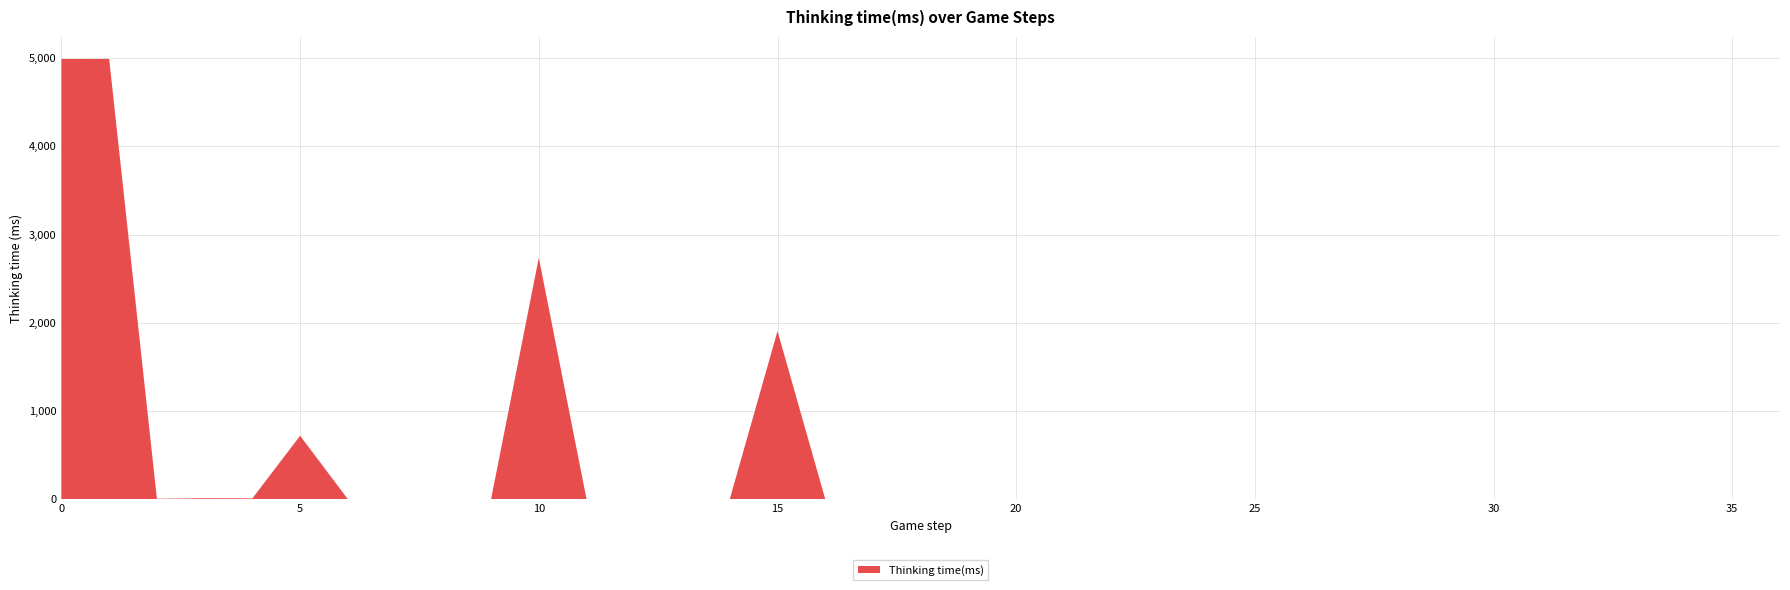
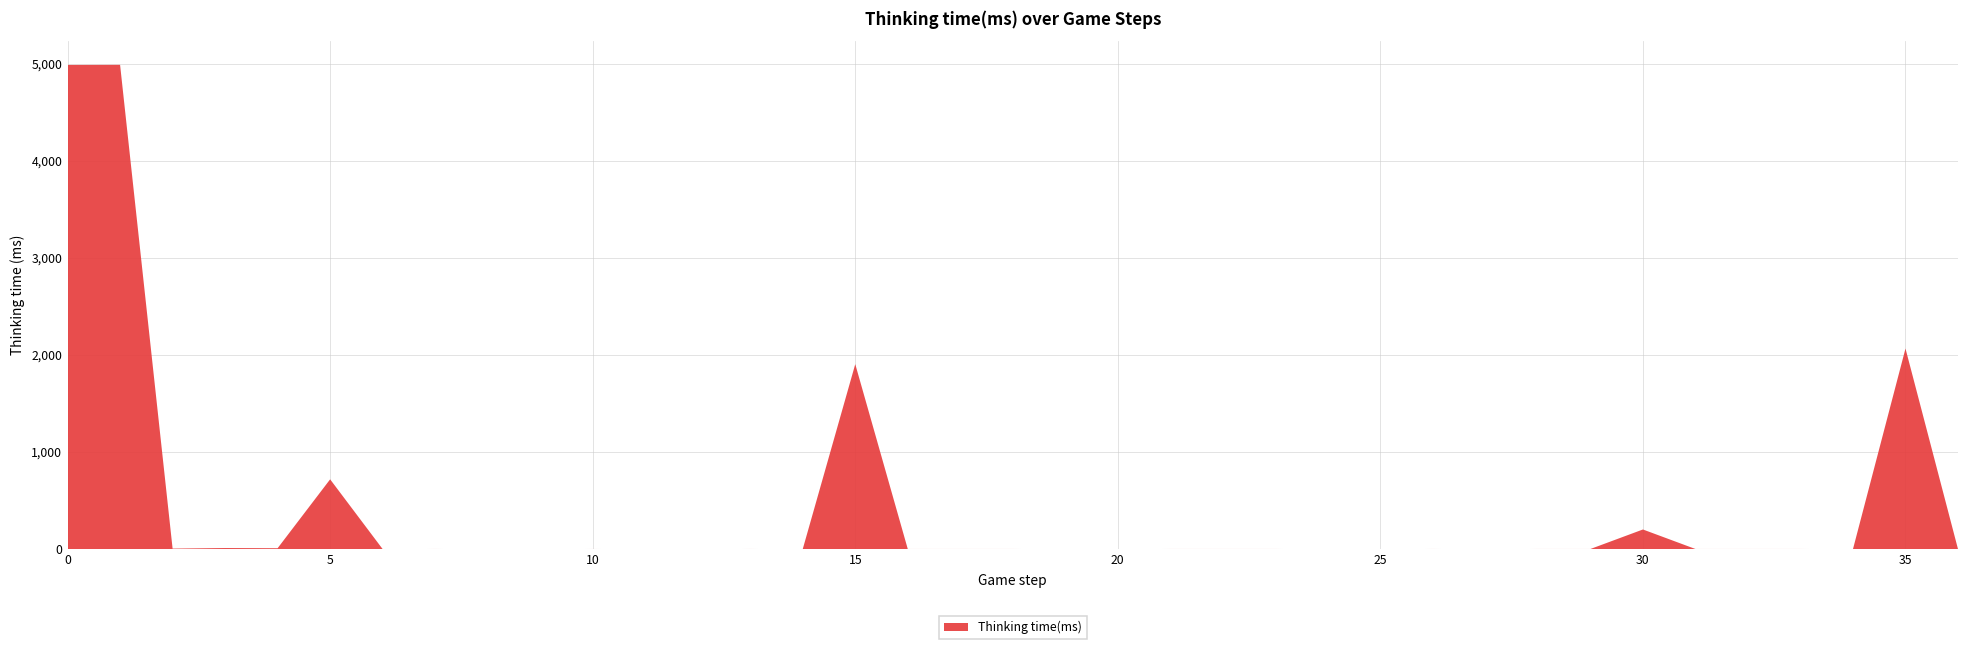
10: 2,700 -> 0
30: 0 -> 200
35: 0 -> 2,100
